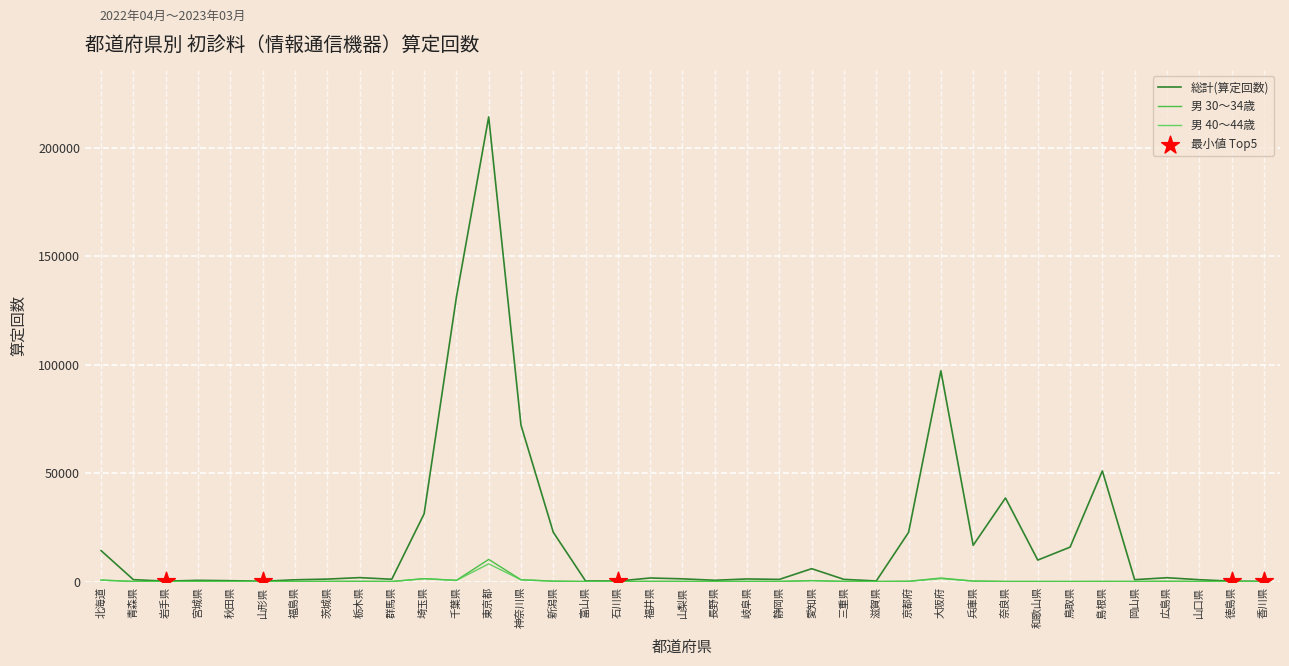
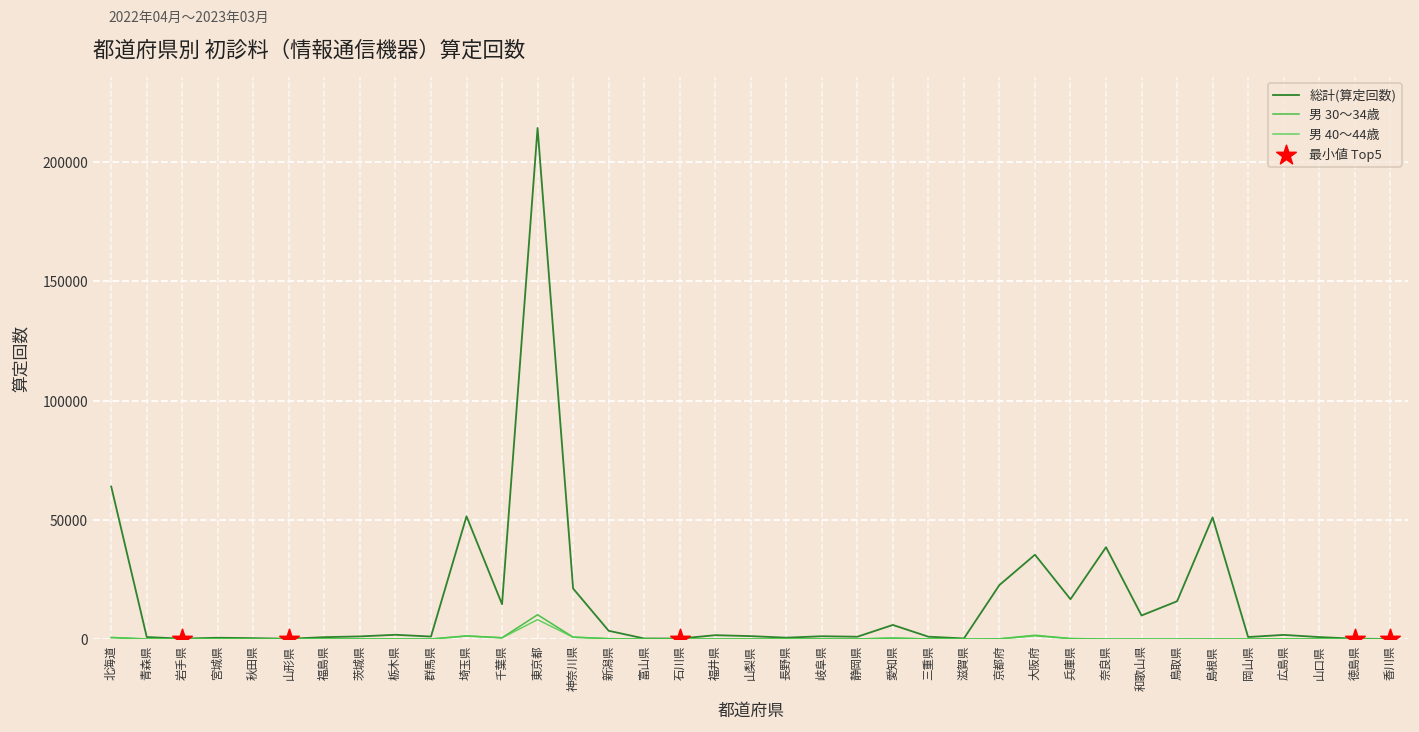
総計(算定回数), 北海道: 14000 -> 64000
総計(算定回数), 埼玉県: 31000 -> 51000
総計(算定回数), 千葉県: 131000 -> 15000
総計(算定回数), 神奈川県: 72000 -> 21000
総計(算定回数), 新潟県: 23000 -> 3000
総計(算定回数), 大阪府: 97000 -> 35000
